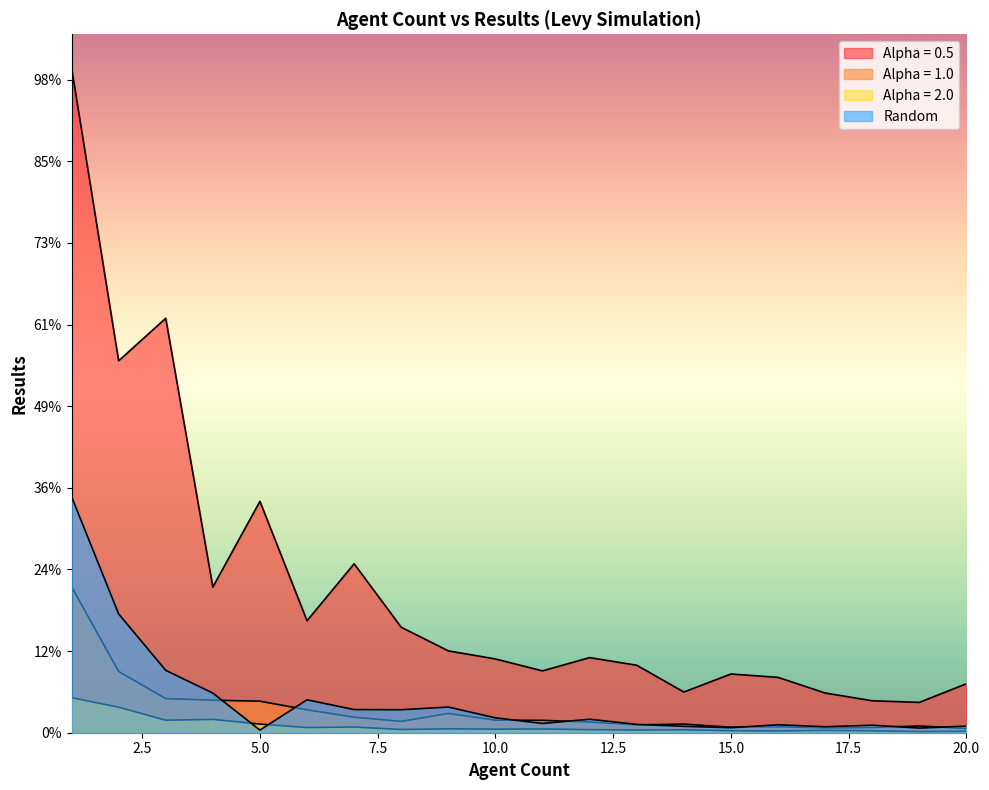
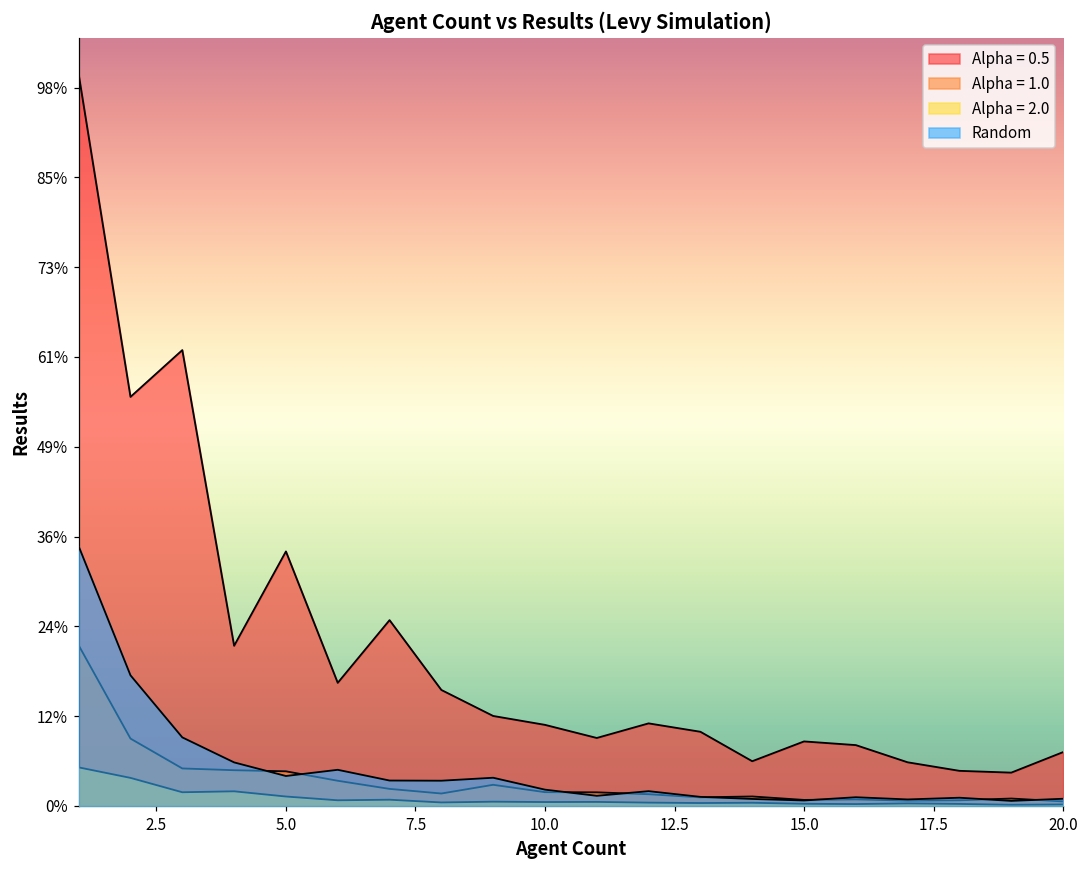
Random, 5.0: 0% -> 4%
